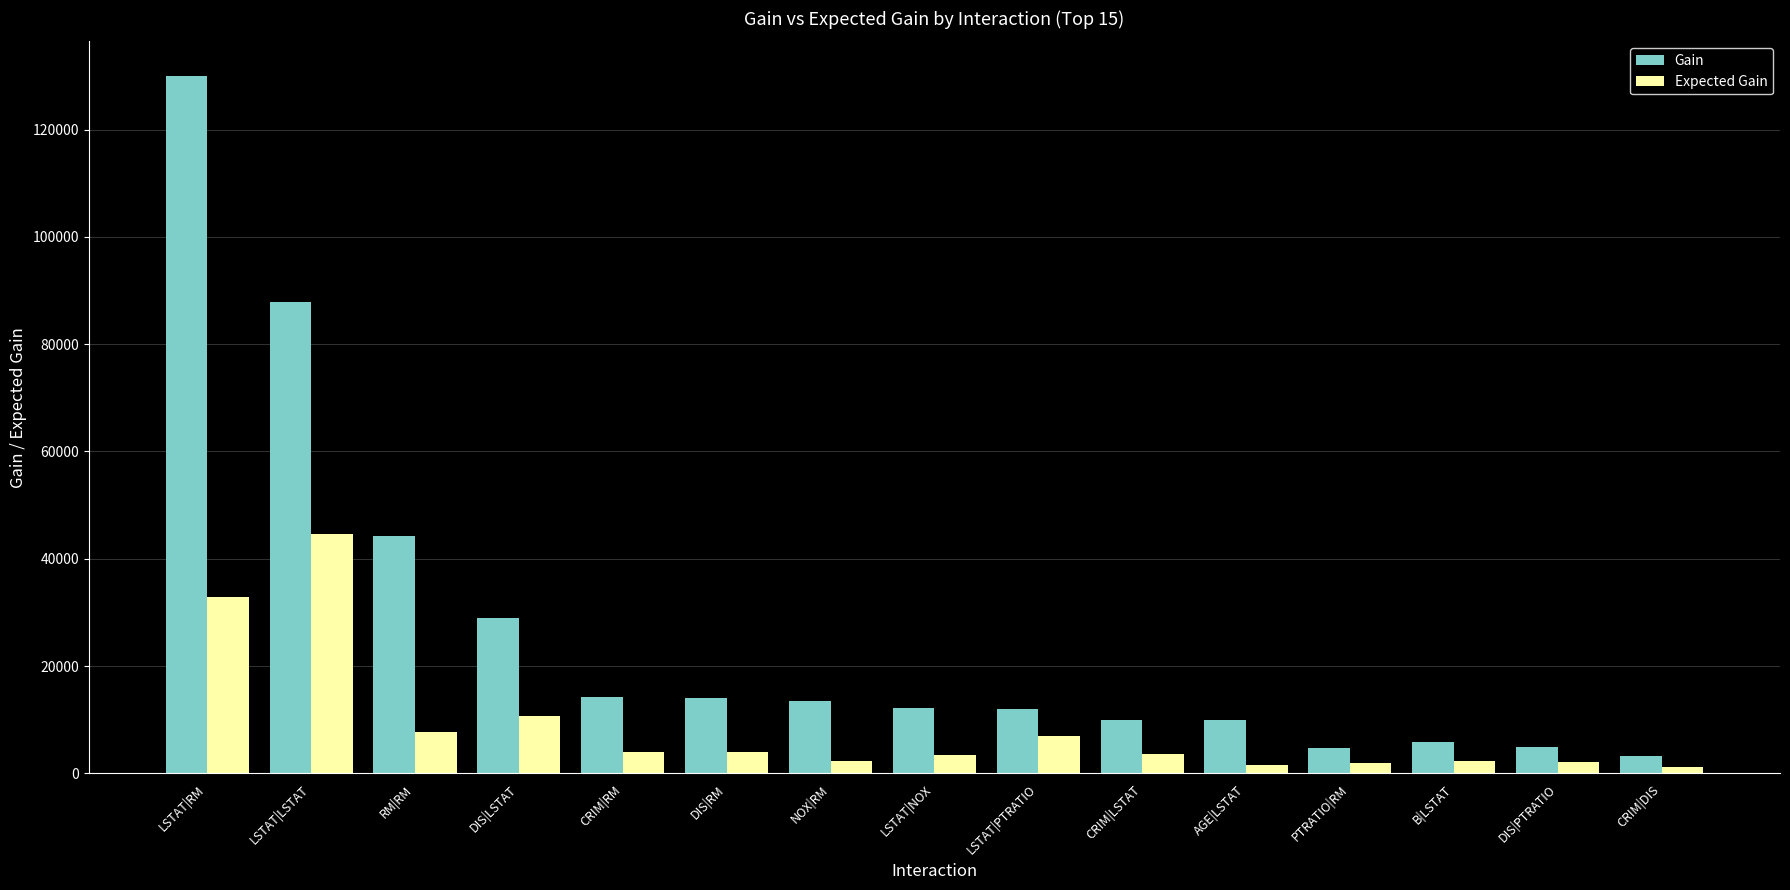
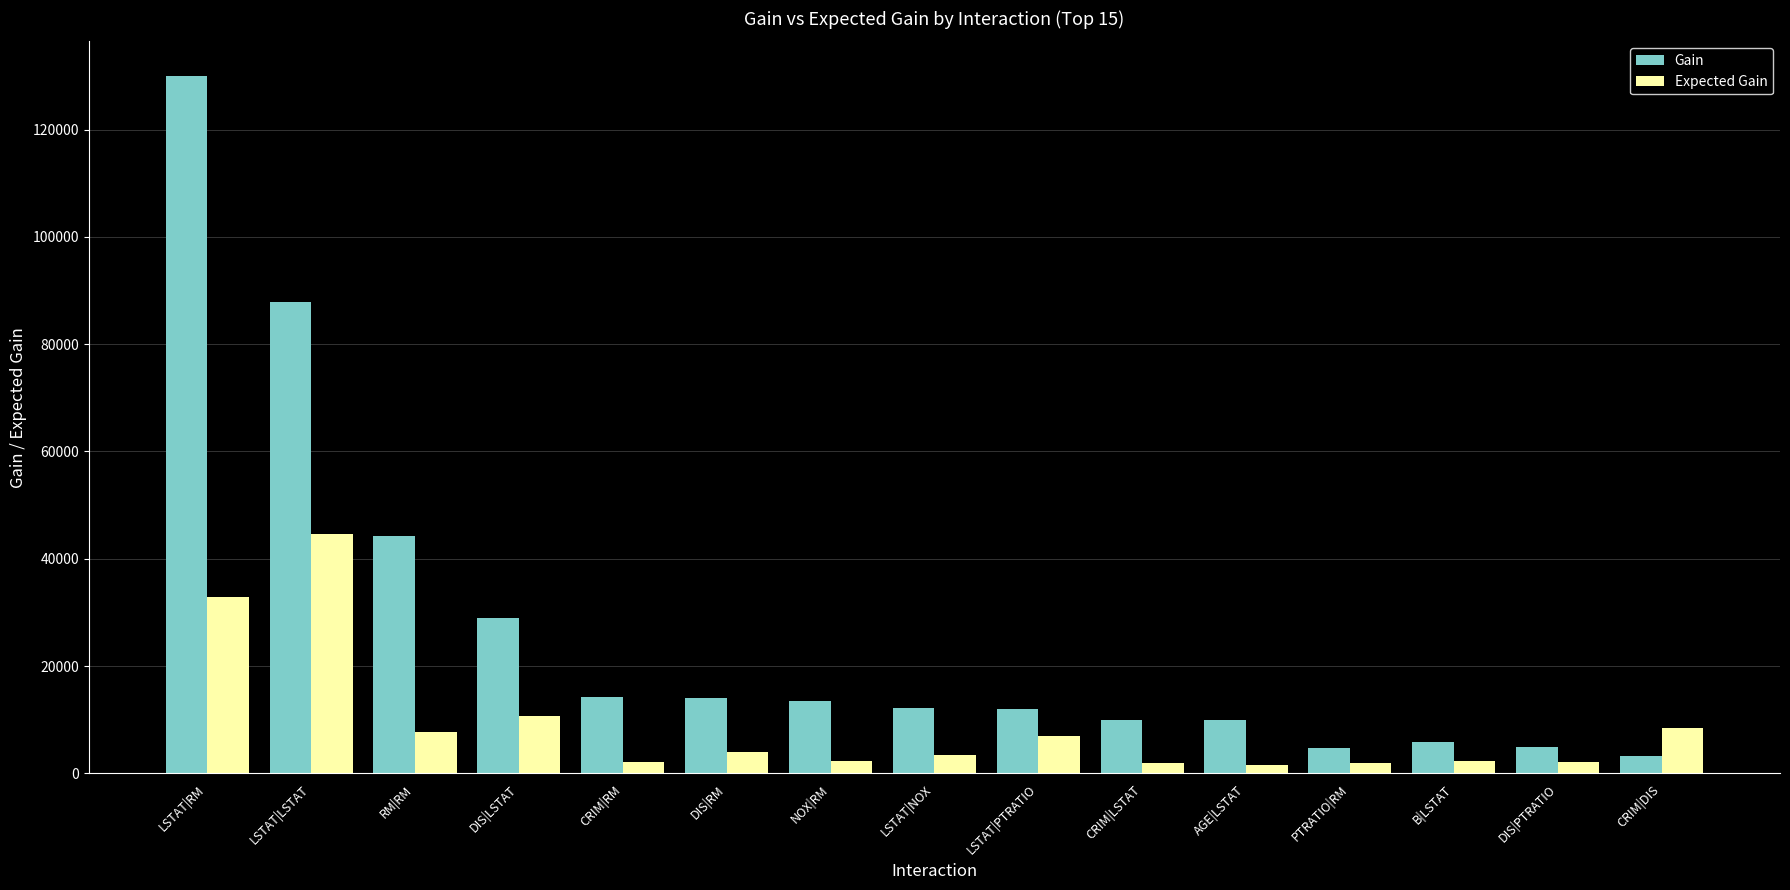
Expected Gain, CRIM|RM: 4000 -> 2000
Expected Gain, CRIM|LSTAT: 4000 -> 2000
Expected Gain, CRIM|DIS: 1000 -> 8000
